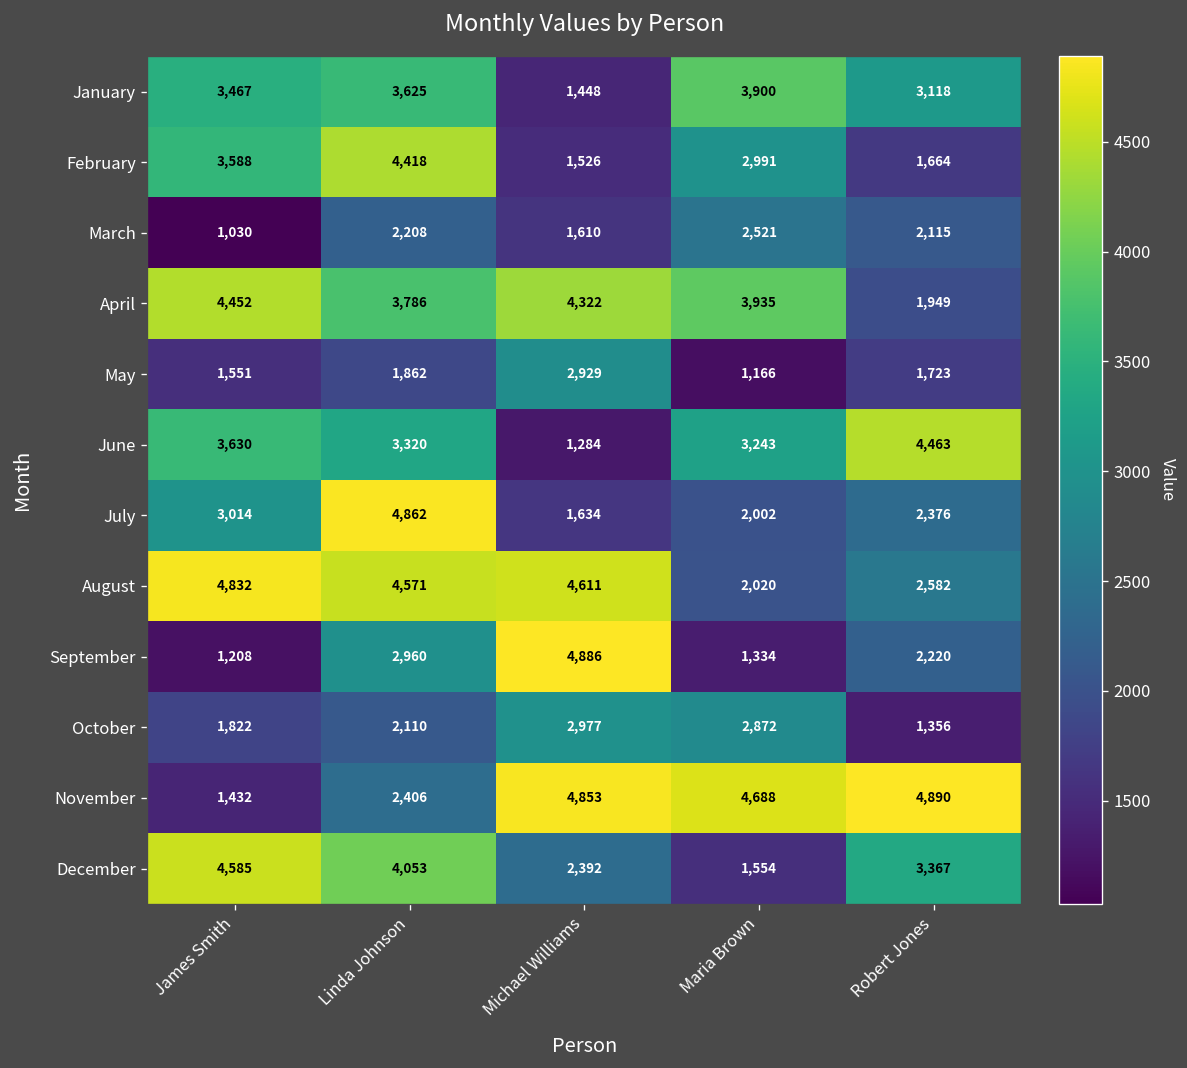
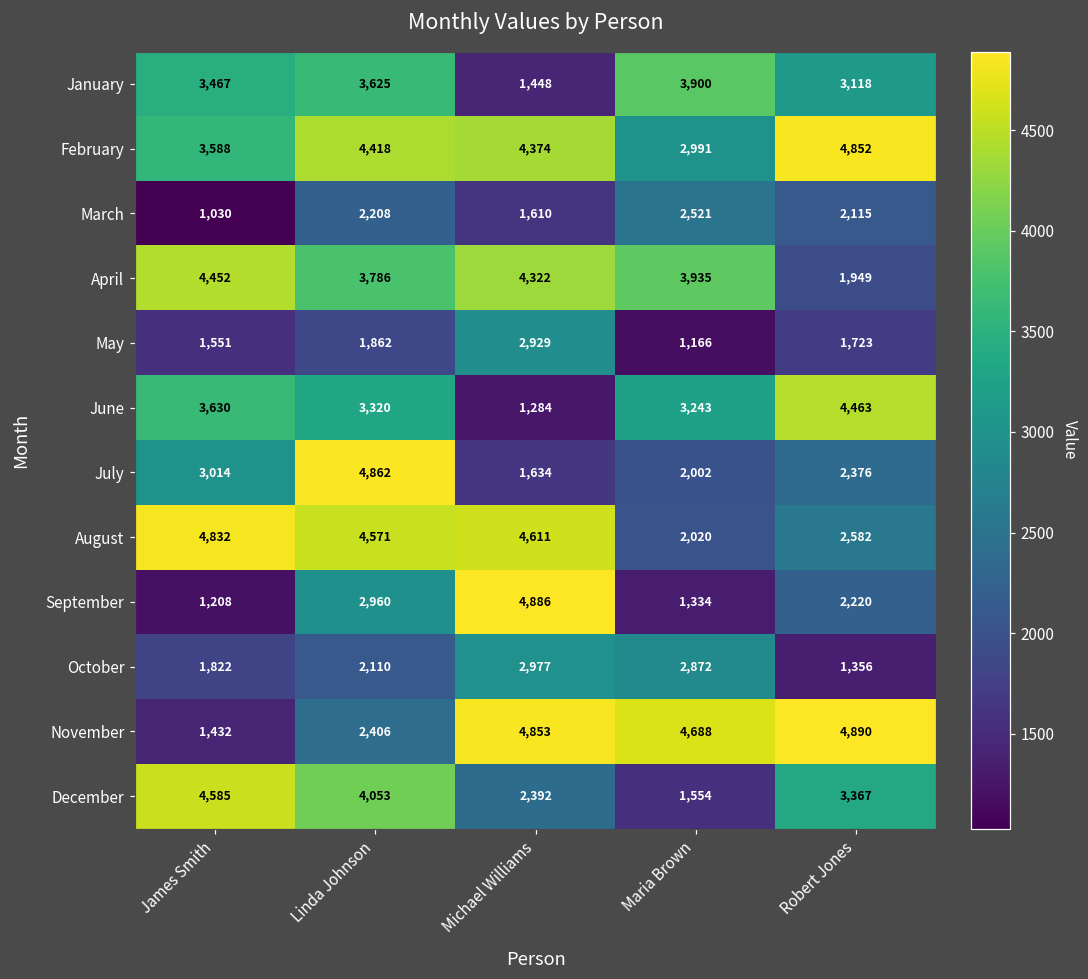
February, Michael Williams: 1,526 -> 4,374
February, Robert Jones: 1,664 -> 4,852
